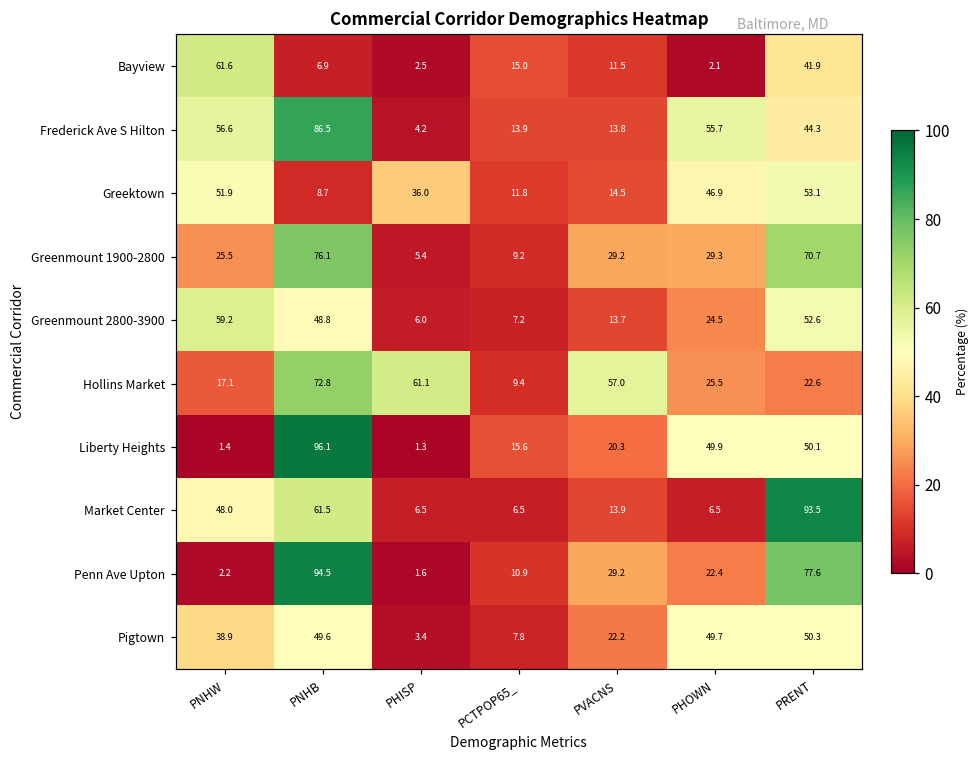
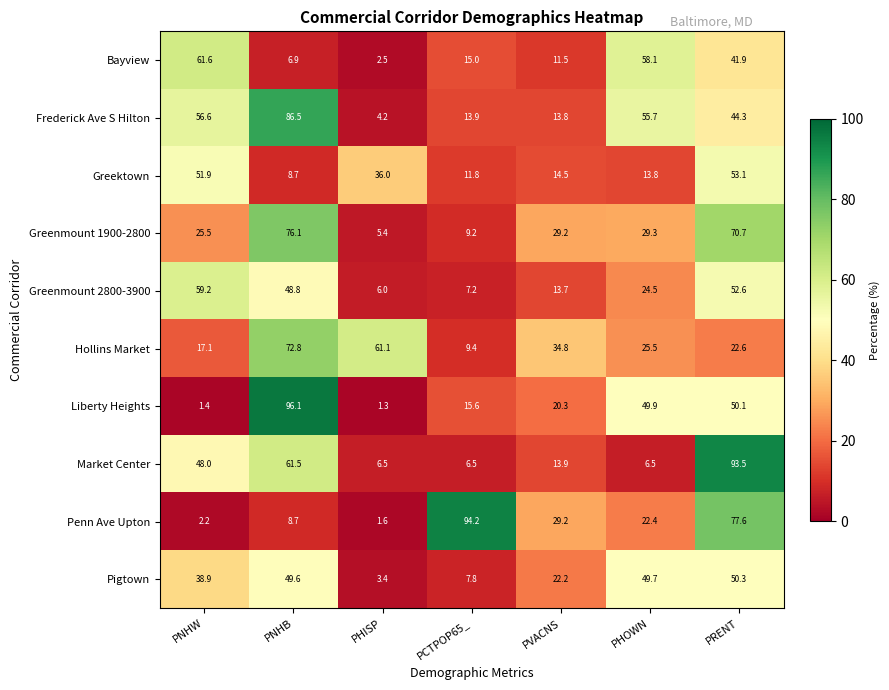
Bayview, PHOWN: 2.1 -> 58.1
Greektown, PHOWN: 46.9 -> 13.8
Hollins Market, PVACNS: 57.0 -> 34.8
Penn Ave Upton, PNHB: 94.5 -> 8.7
Penn Ave Upton, PCTPOP65_: 10.9 -> 94.2
